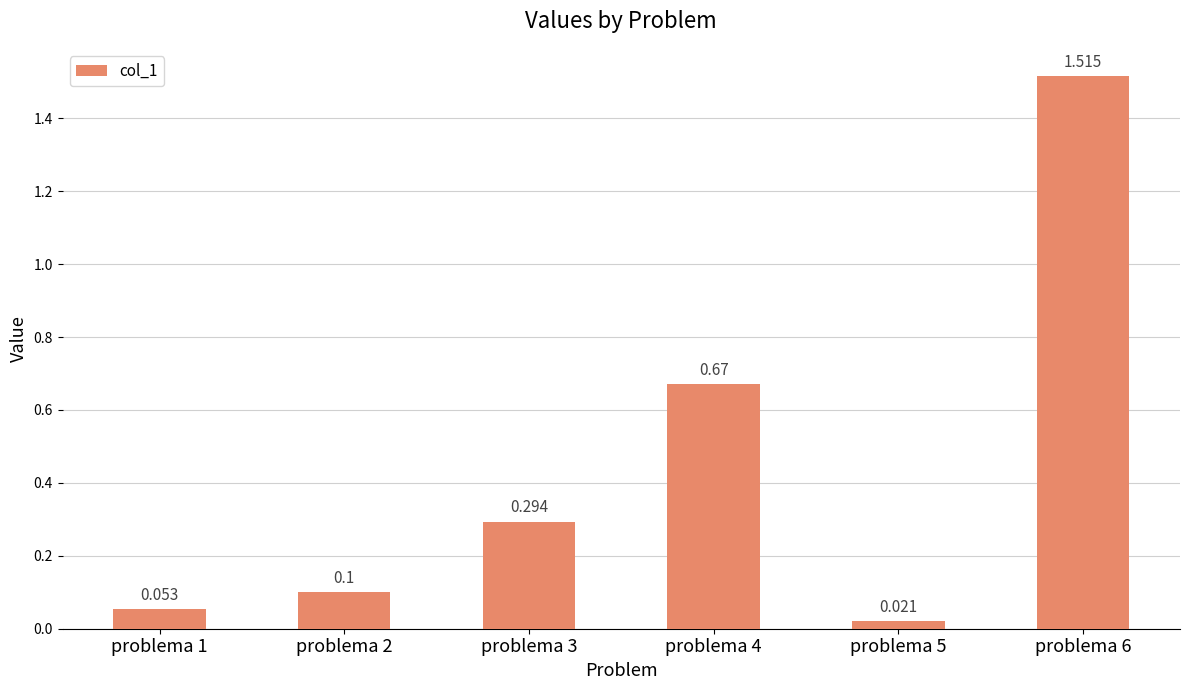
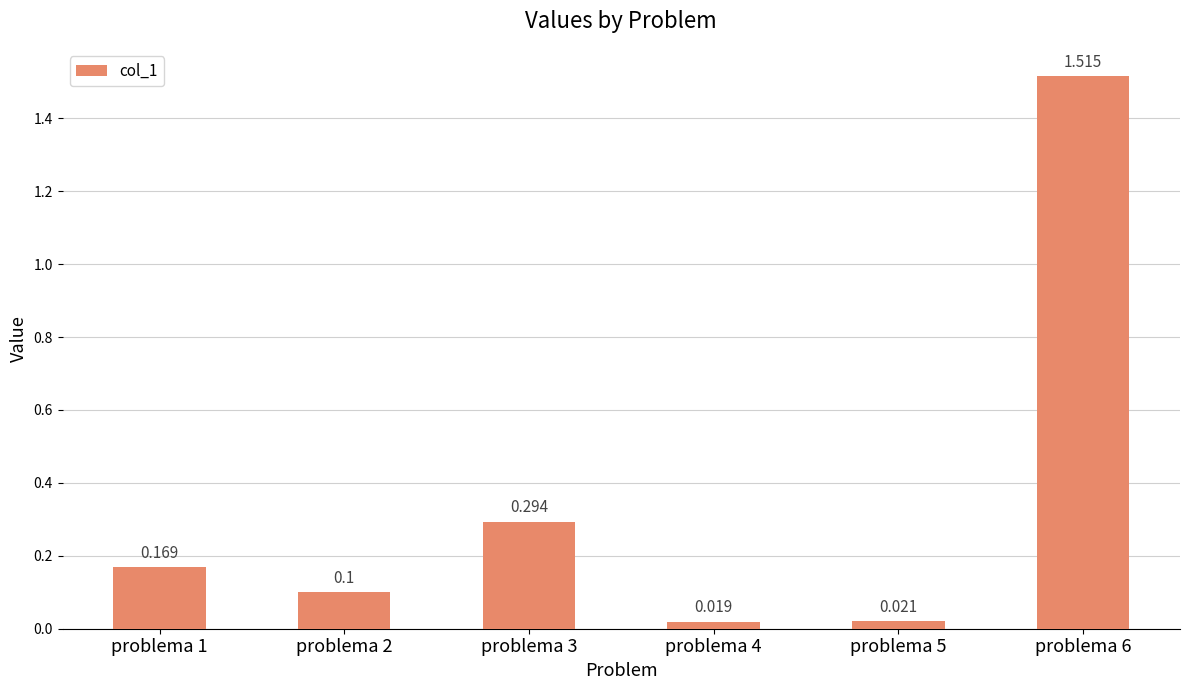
problema 1: 0.053 -> 0.169
problema 4: 0.67 -> 0.019
